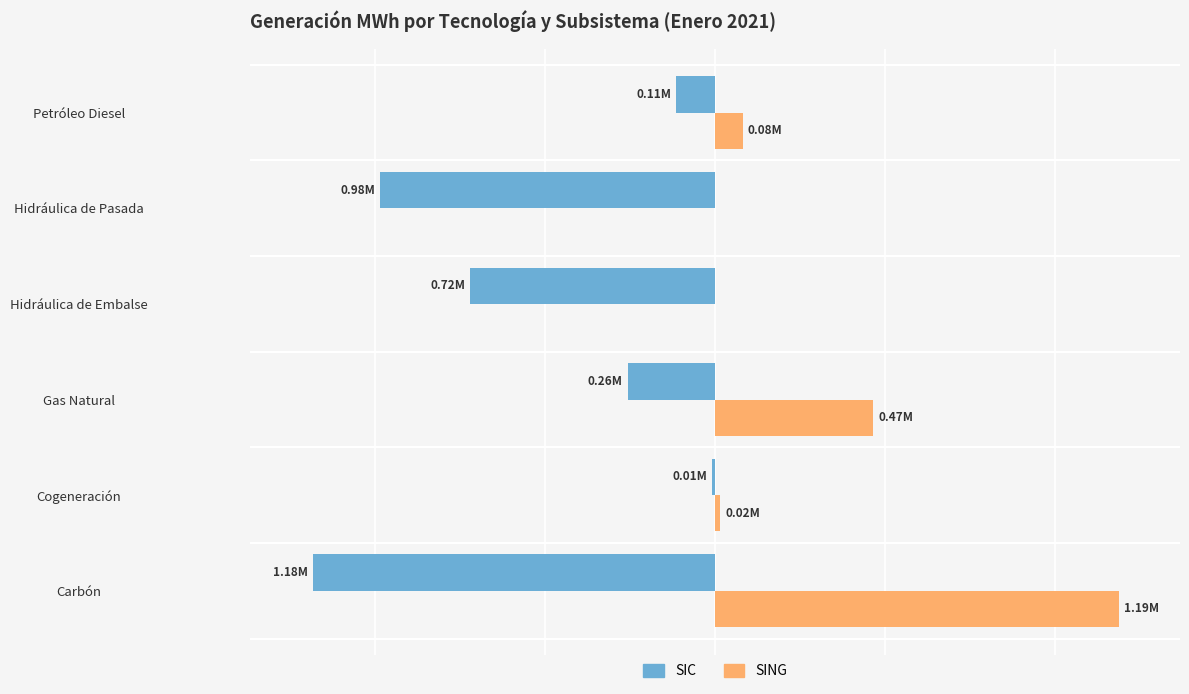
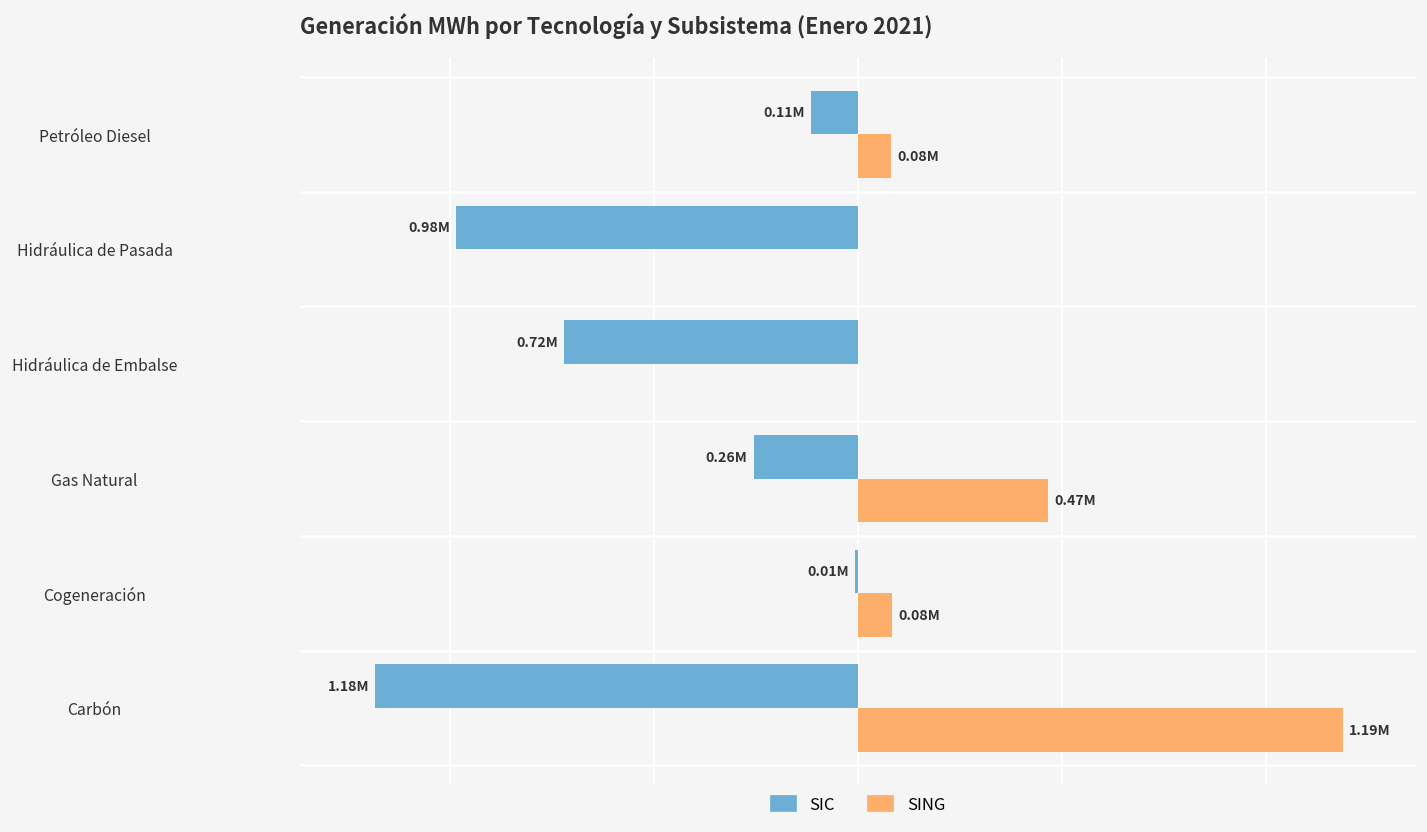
SING, Cogeneración: 0.02M -> 0.08M
